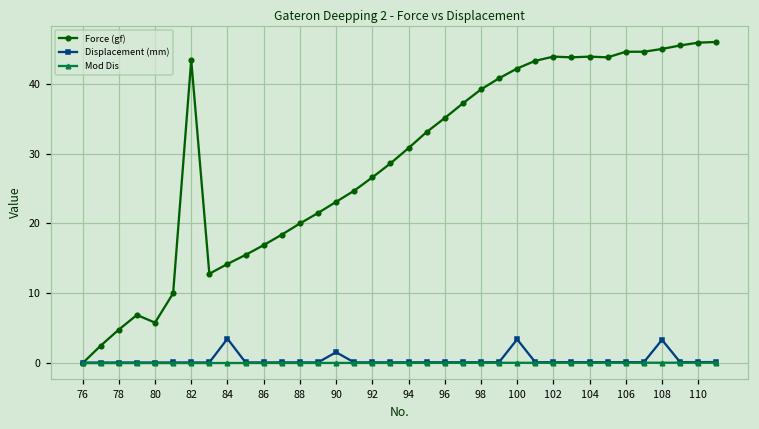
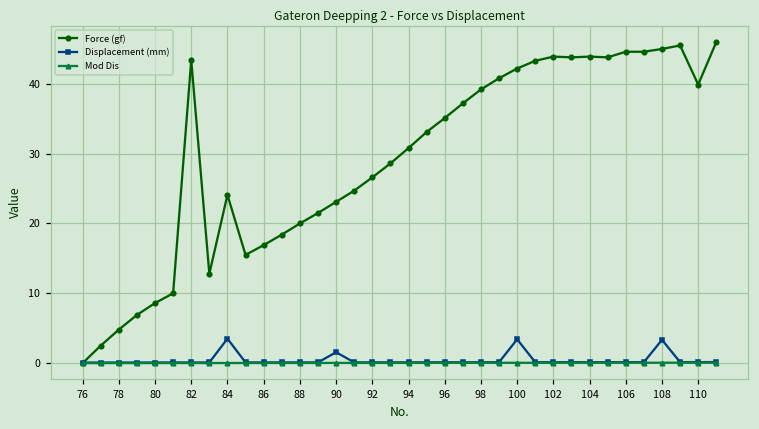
Force (gf), 80: 6 -> 9
Force (gf), 84: 14 -> 24
Force (gf), 110: 46 -> 40
